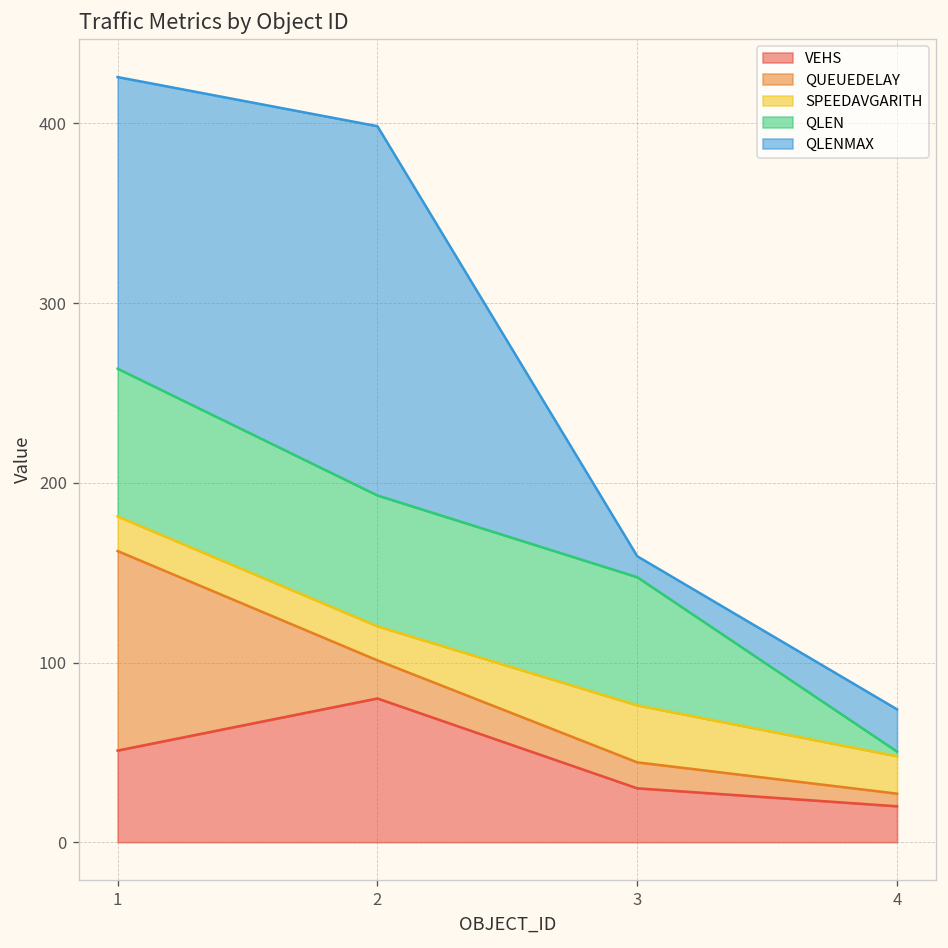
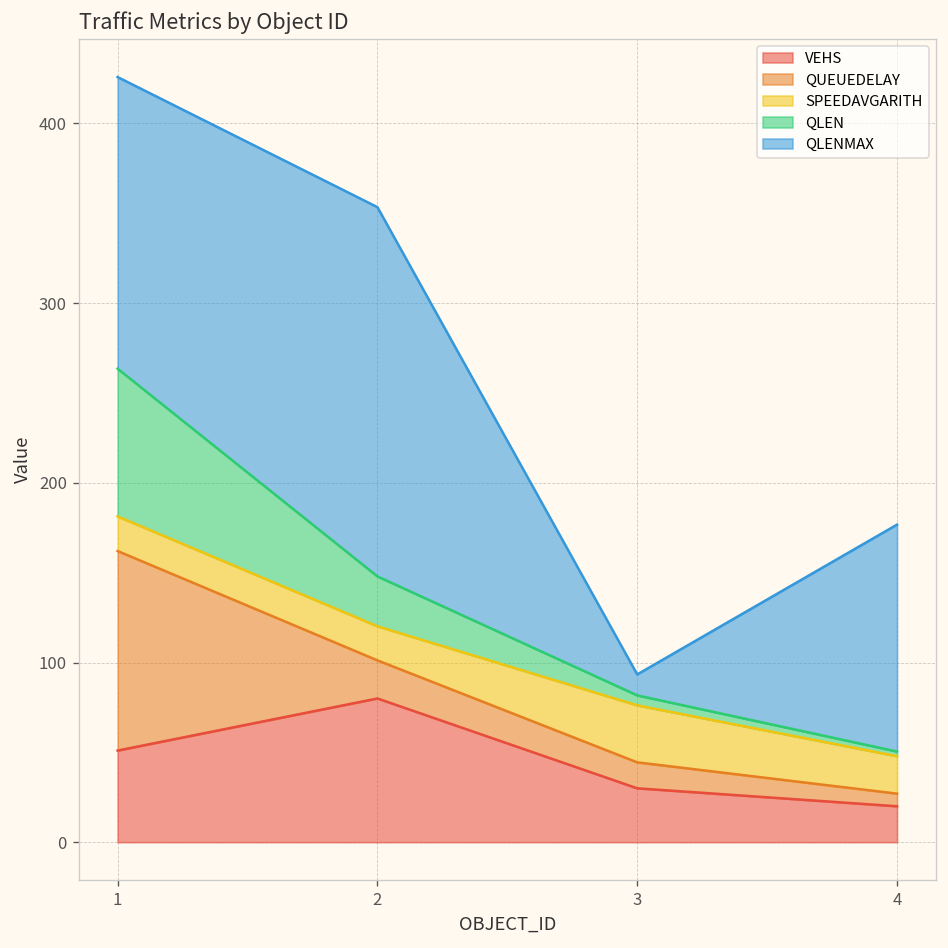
QLEN, 2: 73 -> 28
QLEN, 3: 71 -> 6
QLENMAX, 4: 23 -> 126
